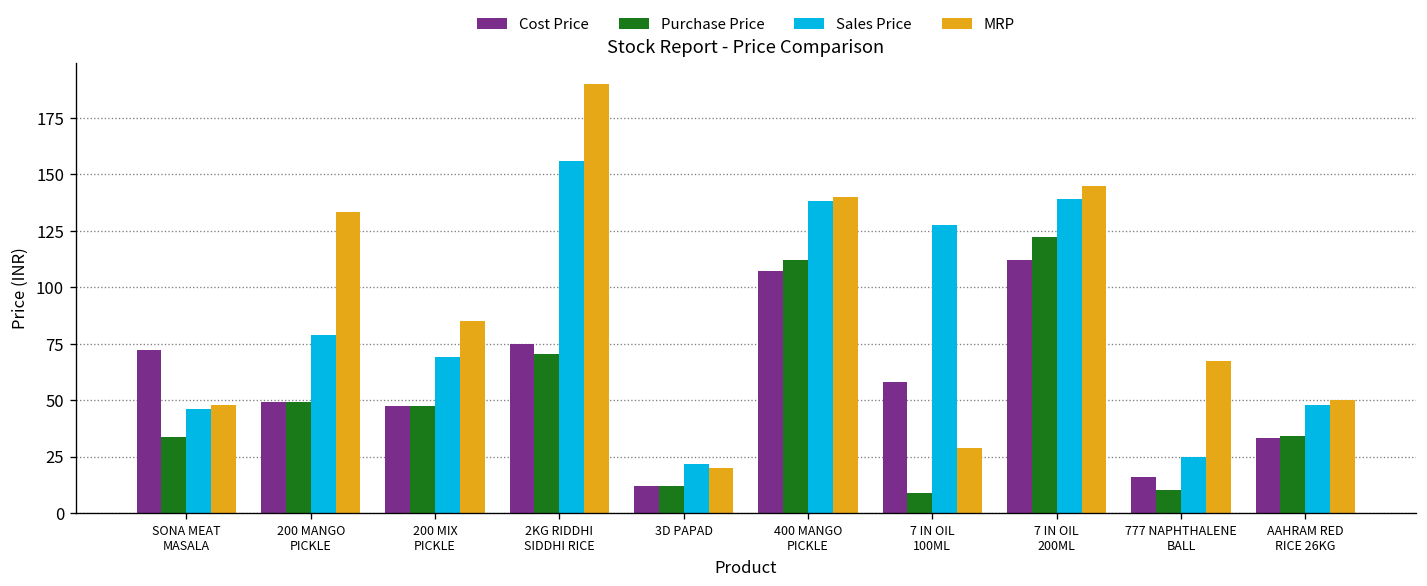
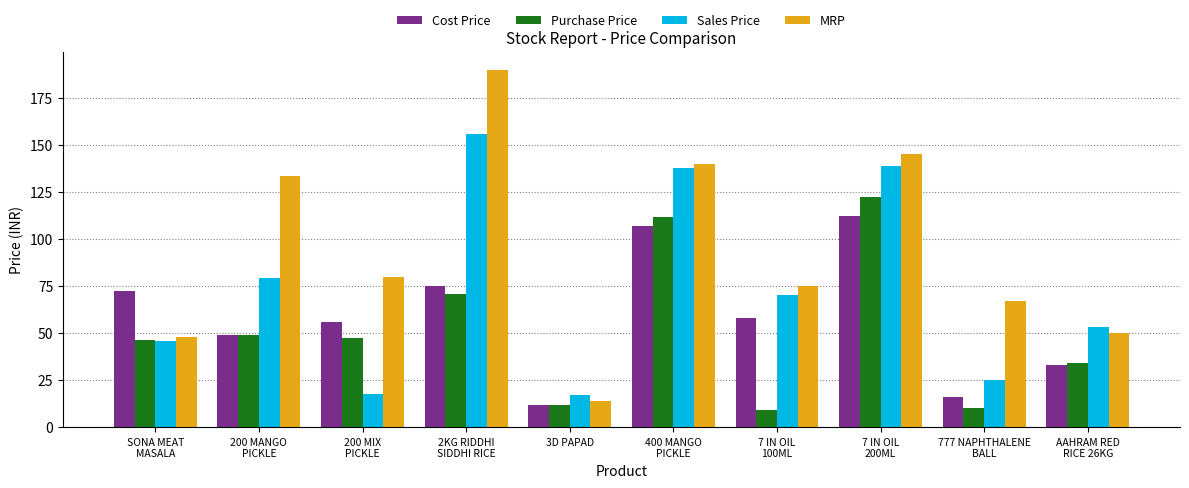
Purchase Price, SONA MEAT MASALA: 34 -> 46
Cost Price, 200 MIX PICKLE: 47 -> 56
Sales Price, 200 MIX PICKLE: 69 -> 18
MRP, 200 MIX PICKLE: 85 -> 80
Sales Price, 3D PAPAD: 22 -> 17
MRP, 3D PAPAD: 20 -> 14
Sales Price, 7 IN OIL 100ML: 128 -> 70
MRP, 7 IN OIL 100ML: 29 -> 75
Sales Price, AAHRAM RED RICE 26KG: 48 -> 53
